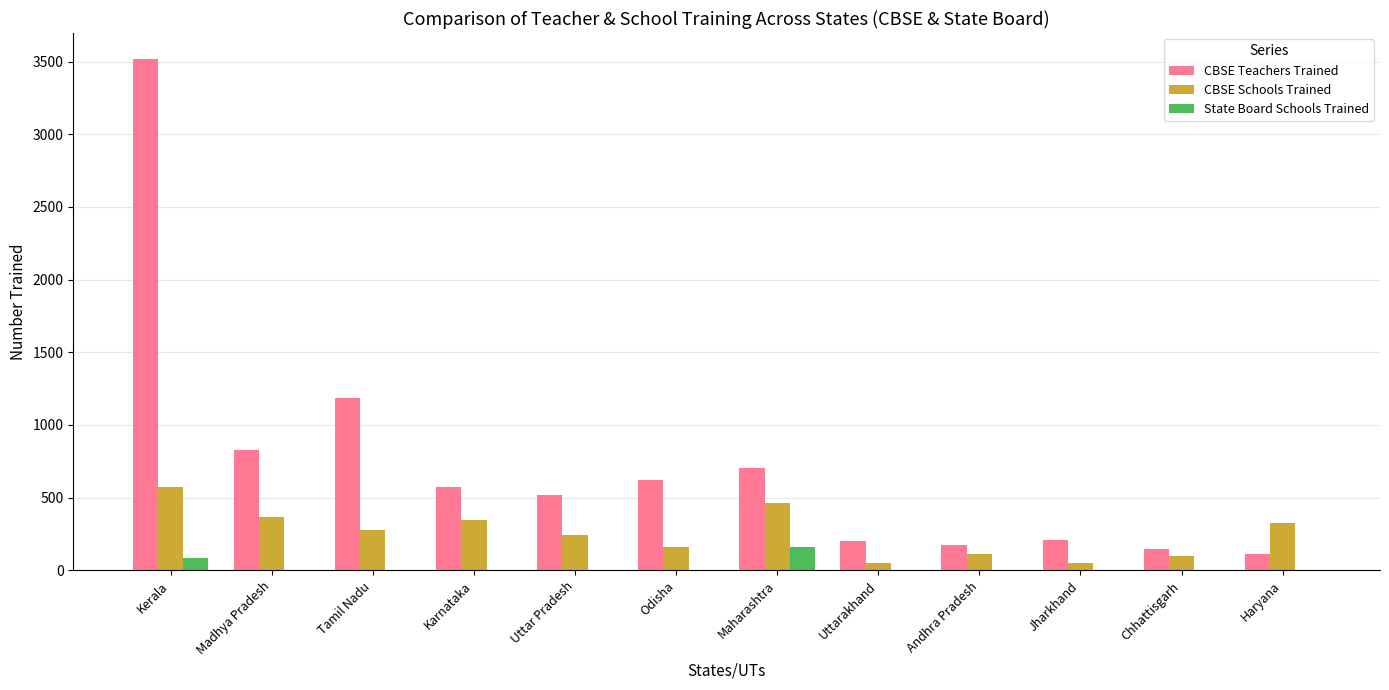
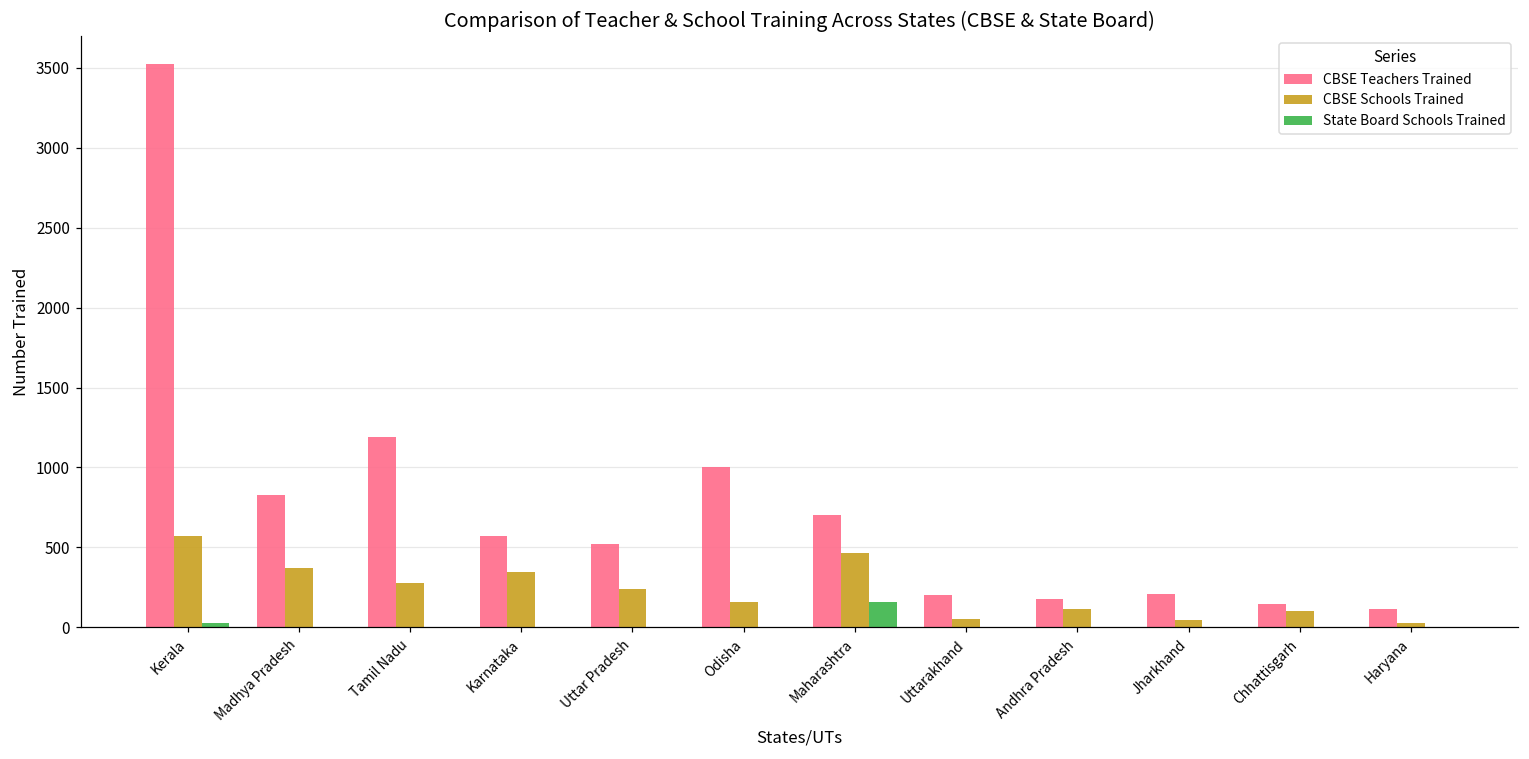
State Board Schools Trained, Kerala: 90 -> 30
CBSE Teachers Trained, Odisha: 620 -> 1000
CBSE Schools Trained, Haryana: 320 -> 30
